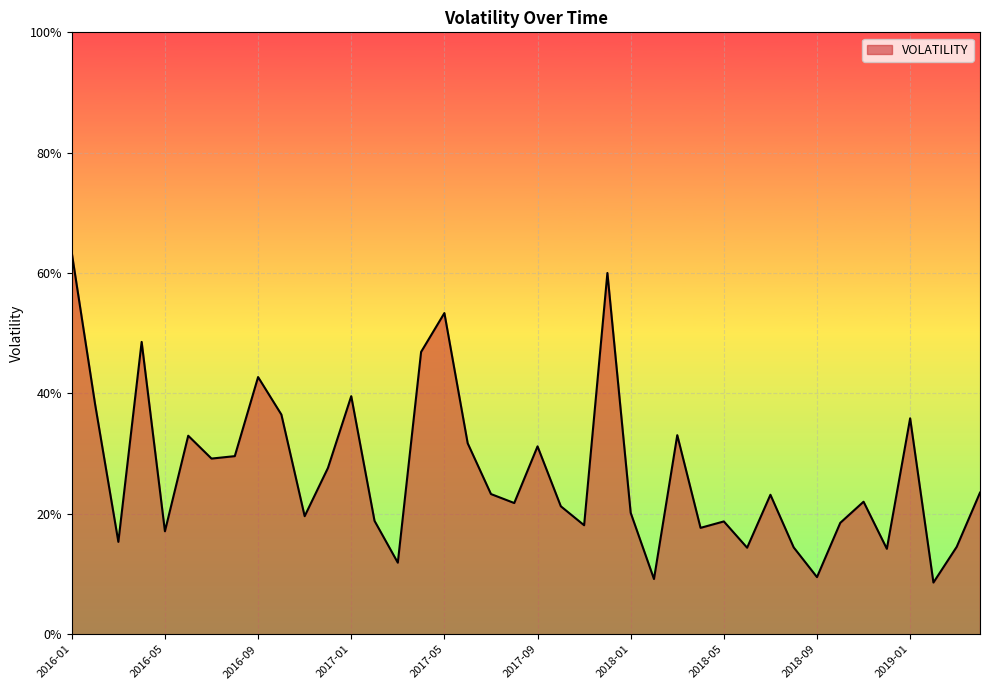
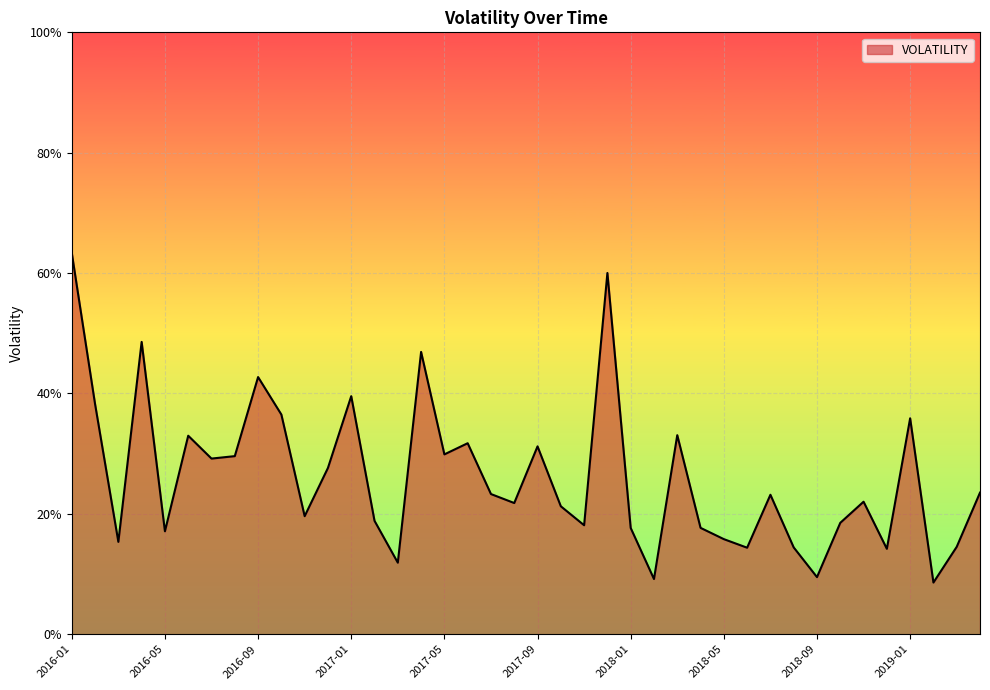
2017-05: 53% -> 30%
2018-01: 20% -> 18%
2018-05: 19% -> 16%
